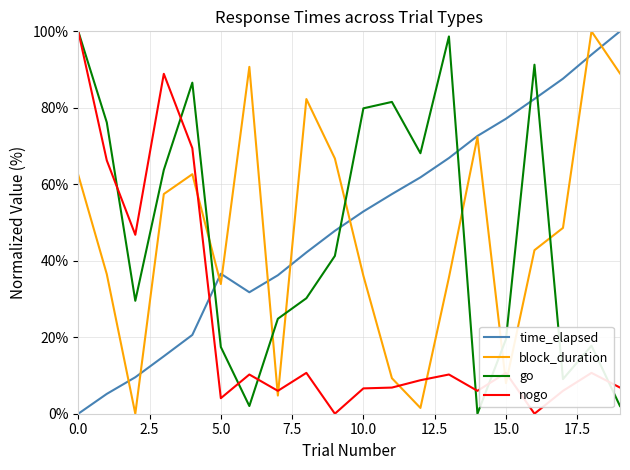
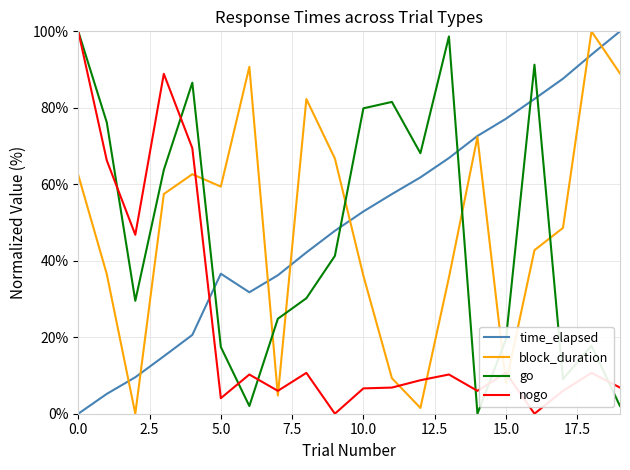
block_duration, 5.0: 34% -> 59%
